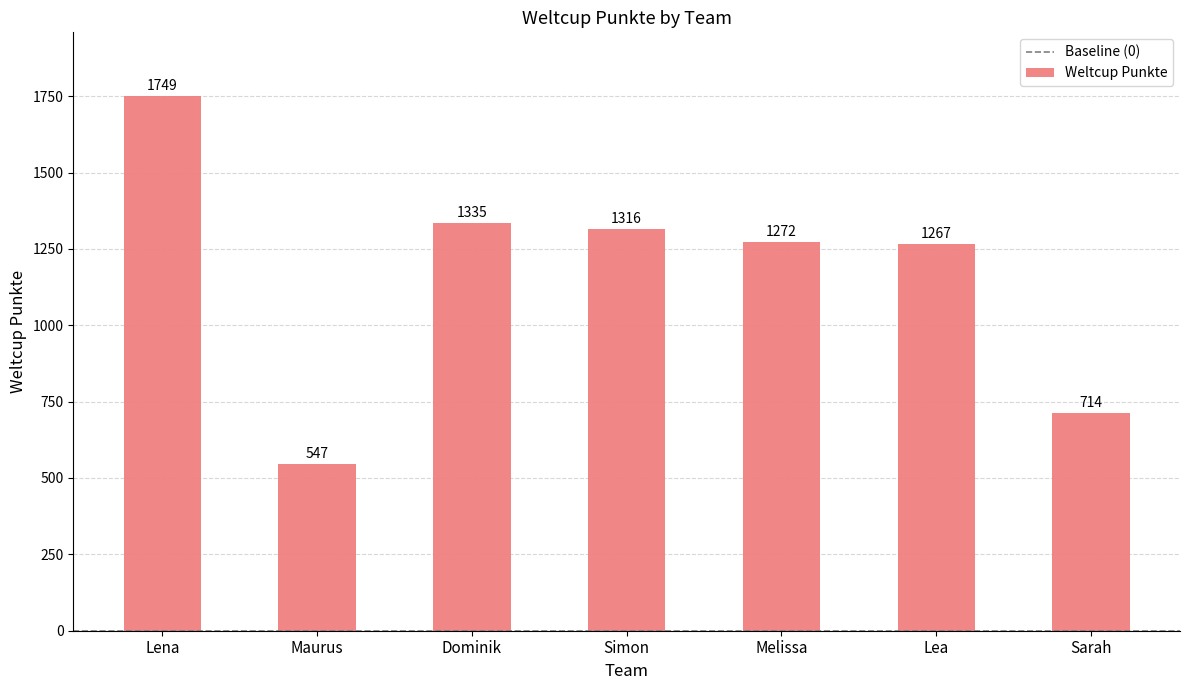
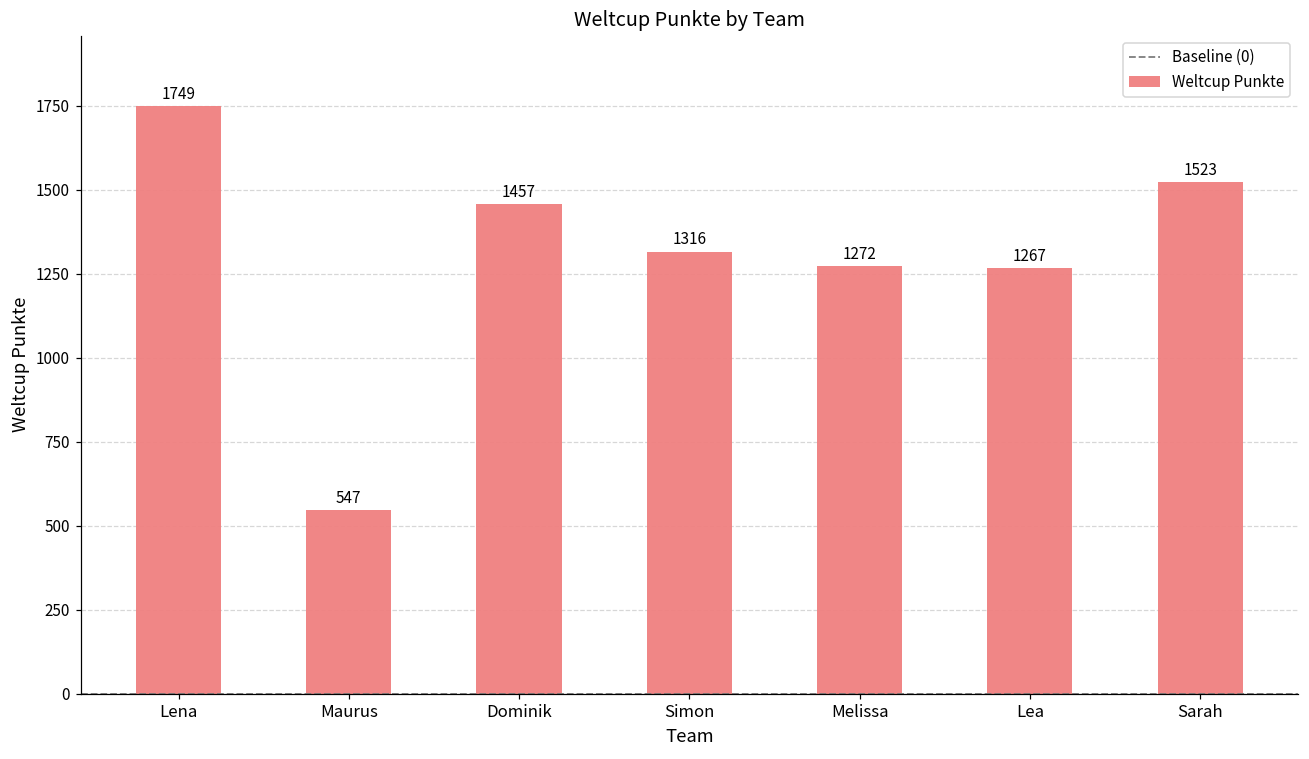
Dominik: 1335 -> 1457
Sarah: 714 -> 1523
